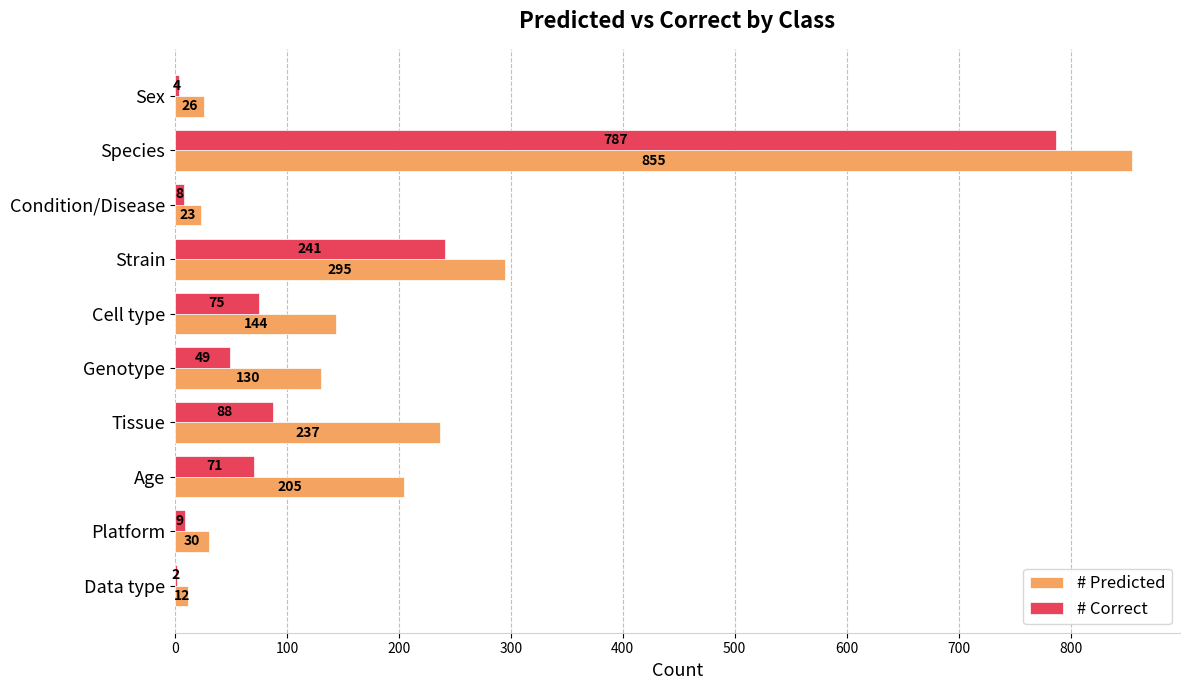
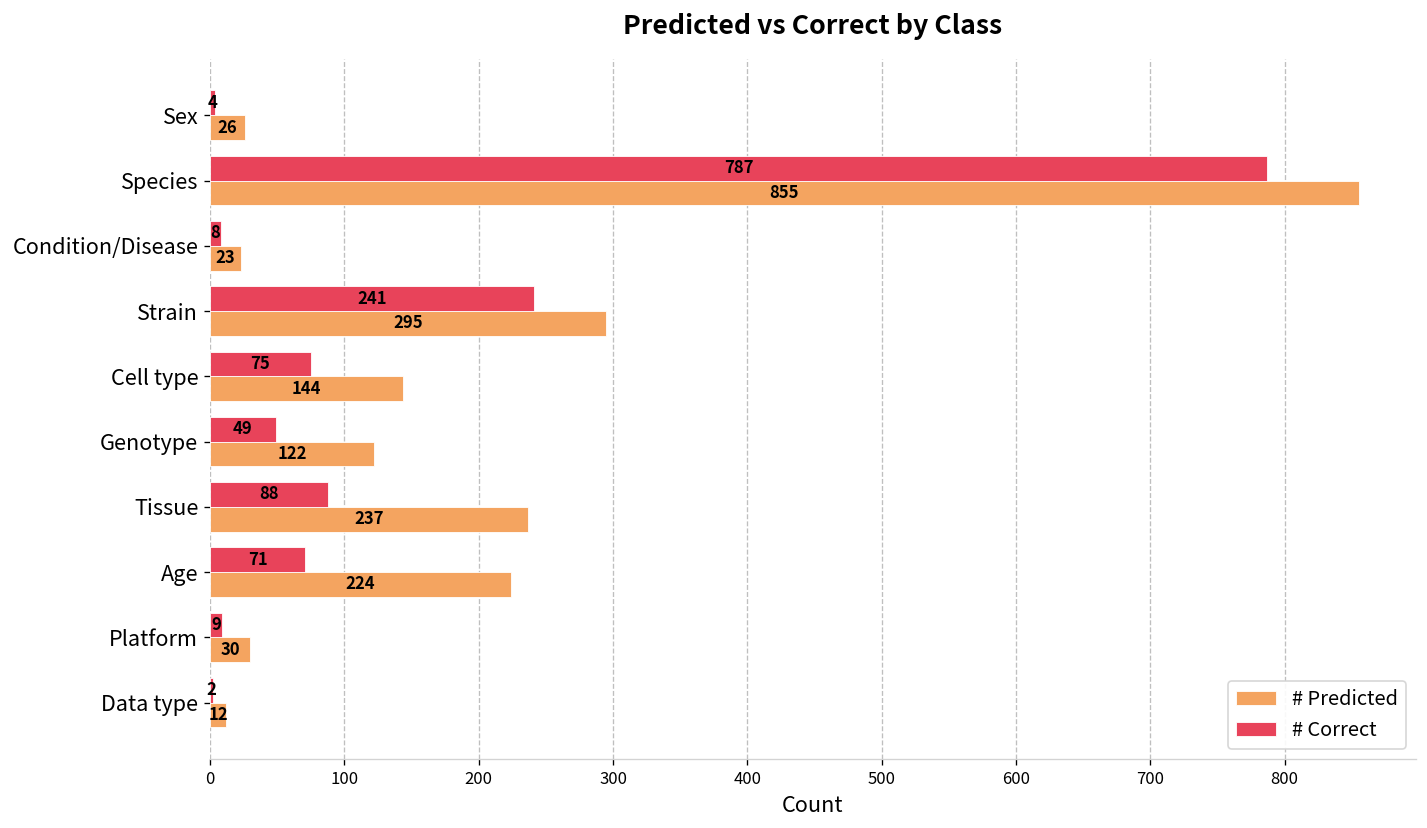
# Predicted, Genotype: 130 -> 122
# Predicted, Age: 205 -> 224
